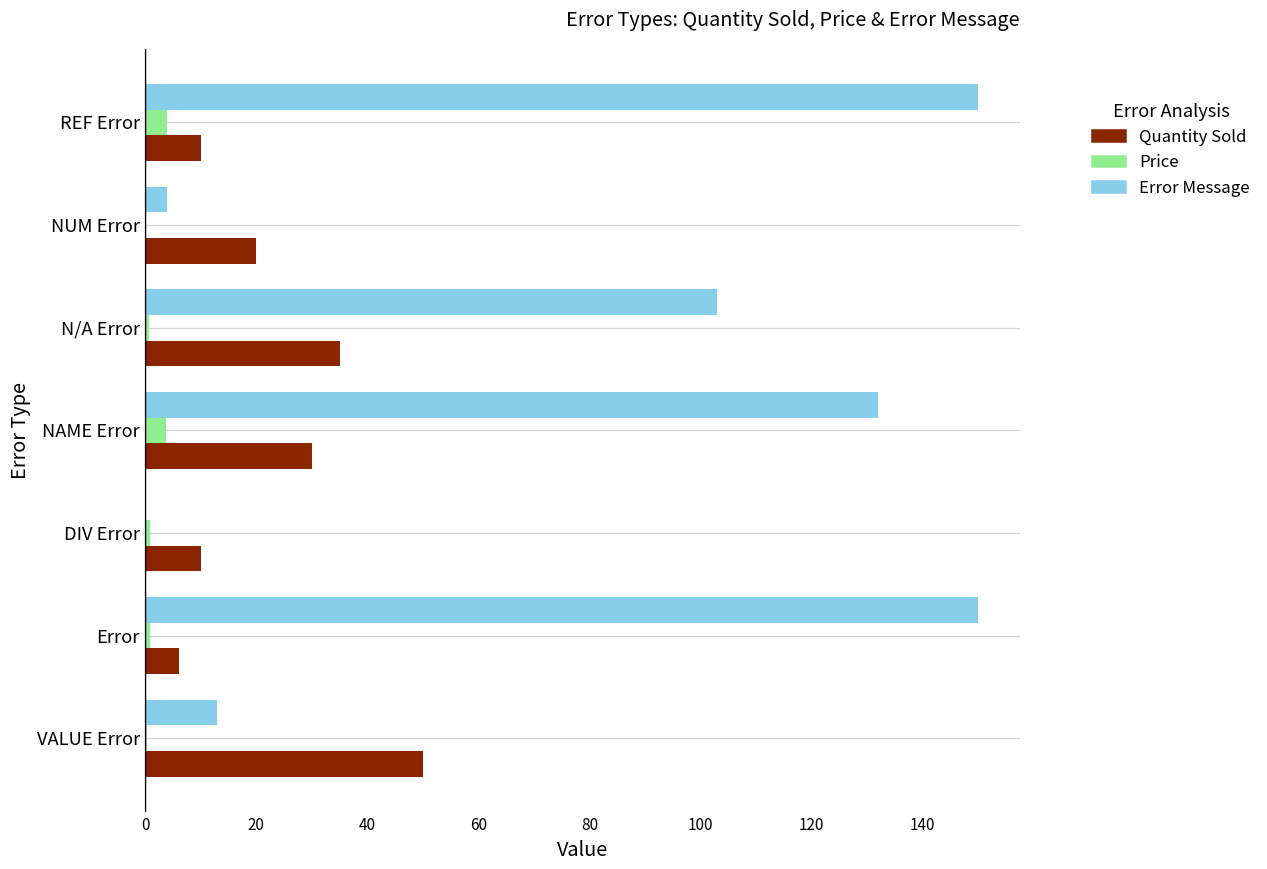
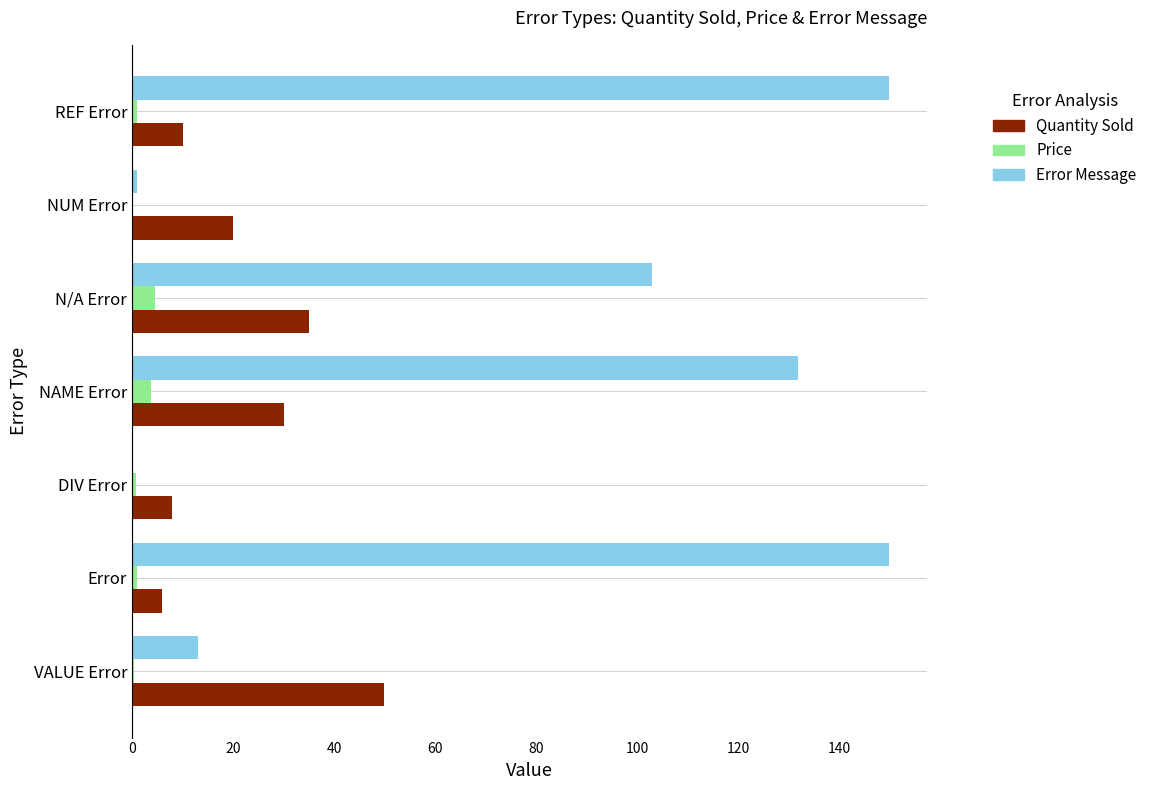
Price, REF Error: 4 -> 1
Error Message, NUM Error: 4 -> 1
Price, N/A Error: 1 -> 5
Quantity Sold, DIV Error: 10 -> 8
